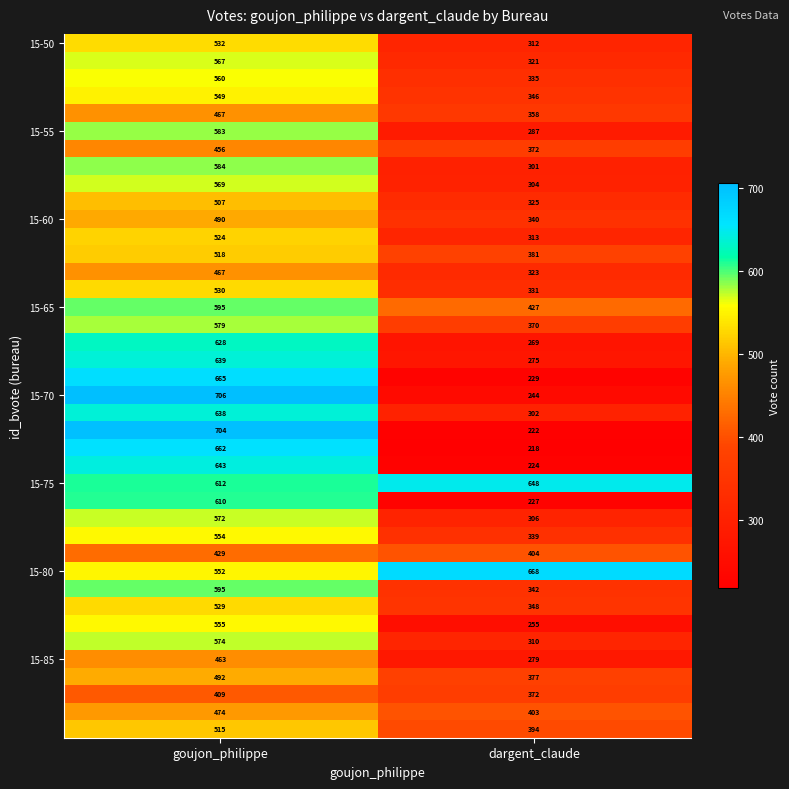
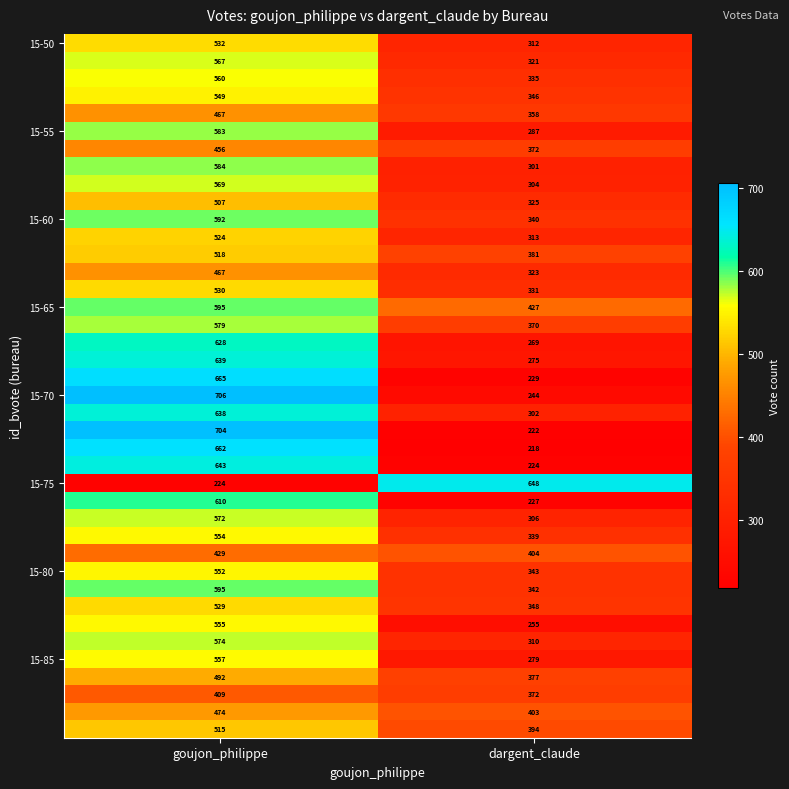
15-60, goujon_philippe: 490 -> 592
15-75, goujon_philippe: 612 -> 224
15-80, dargent_claude: 668 -> 343
15-85, goujon_philippe: 463 -> 557
